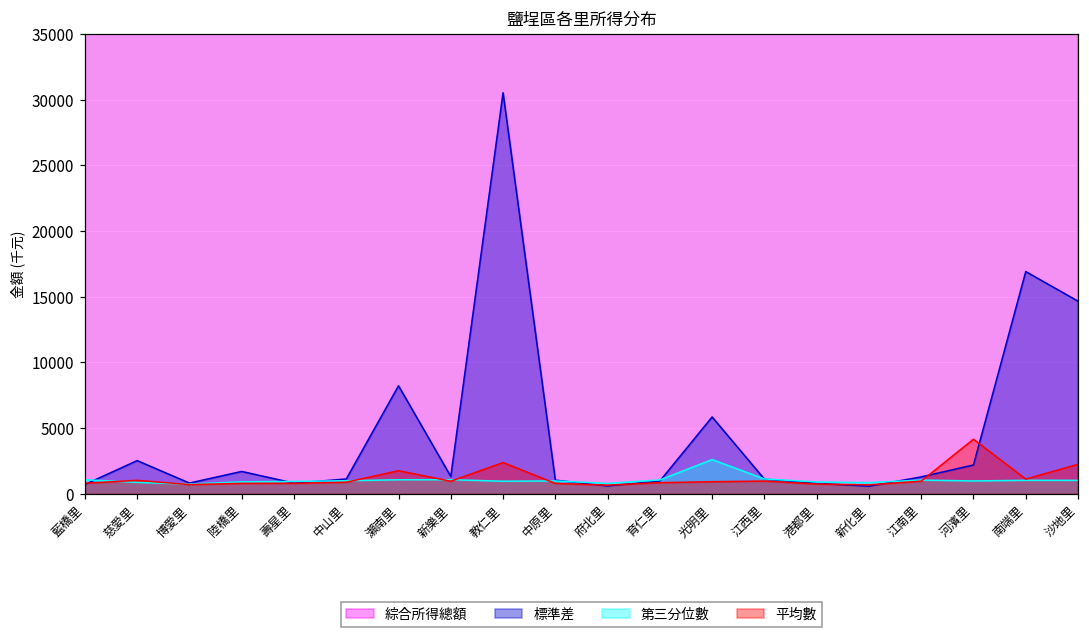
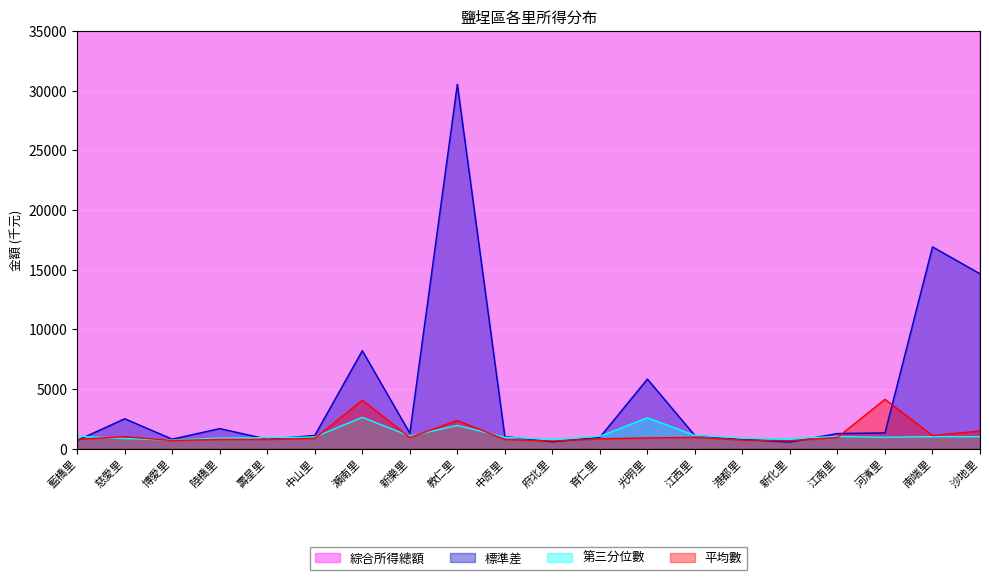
第三分位數, 瀨南里: 1100 -> 2600
平均數, 瀨南里: 1800 -> 4100
第三分位數, 教仁里: 1000 -> 2000
標準差, 河濱里: 2200 -> 1300
平均數, 沙地里: 2200 -> 1500
